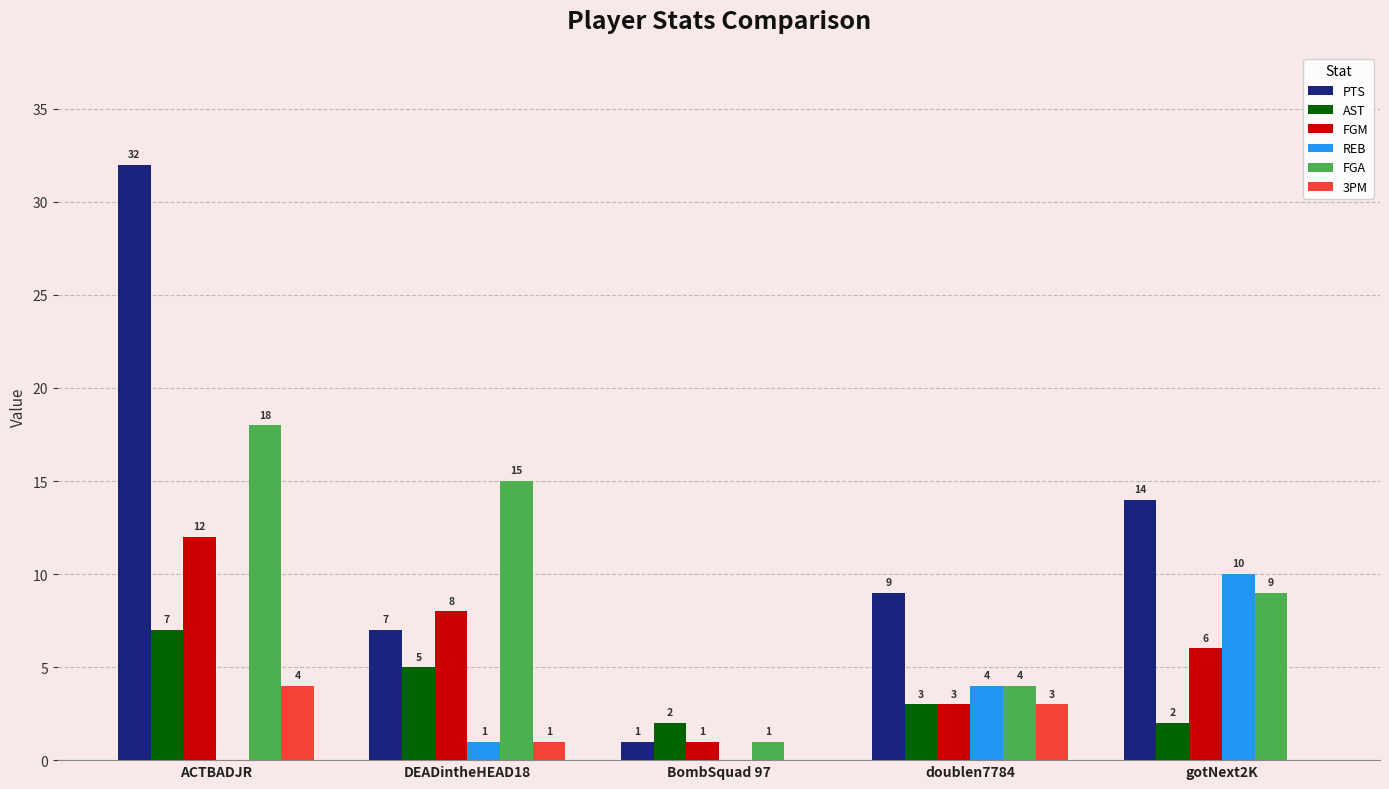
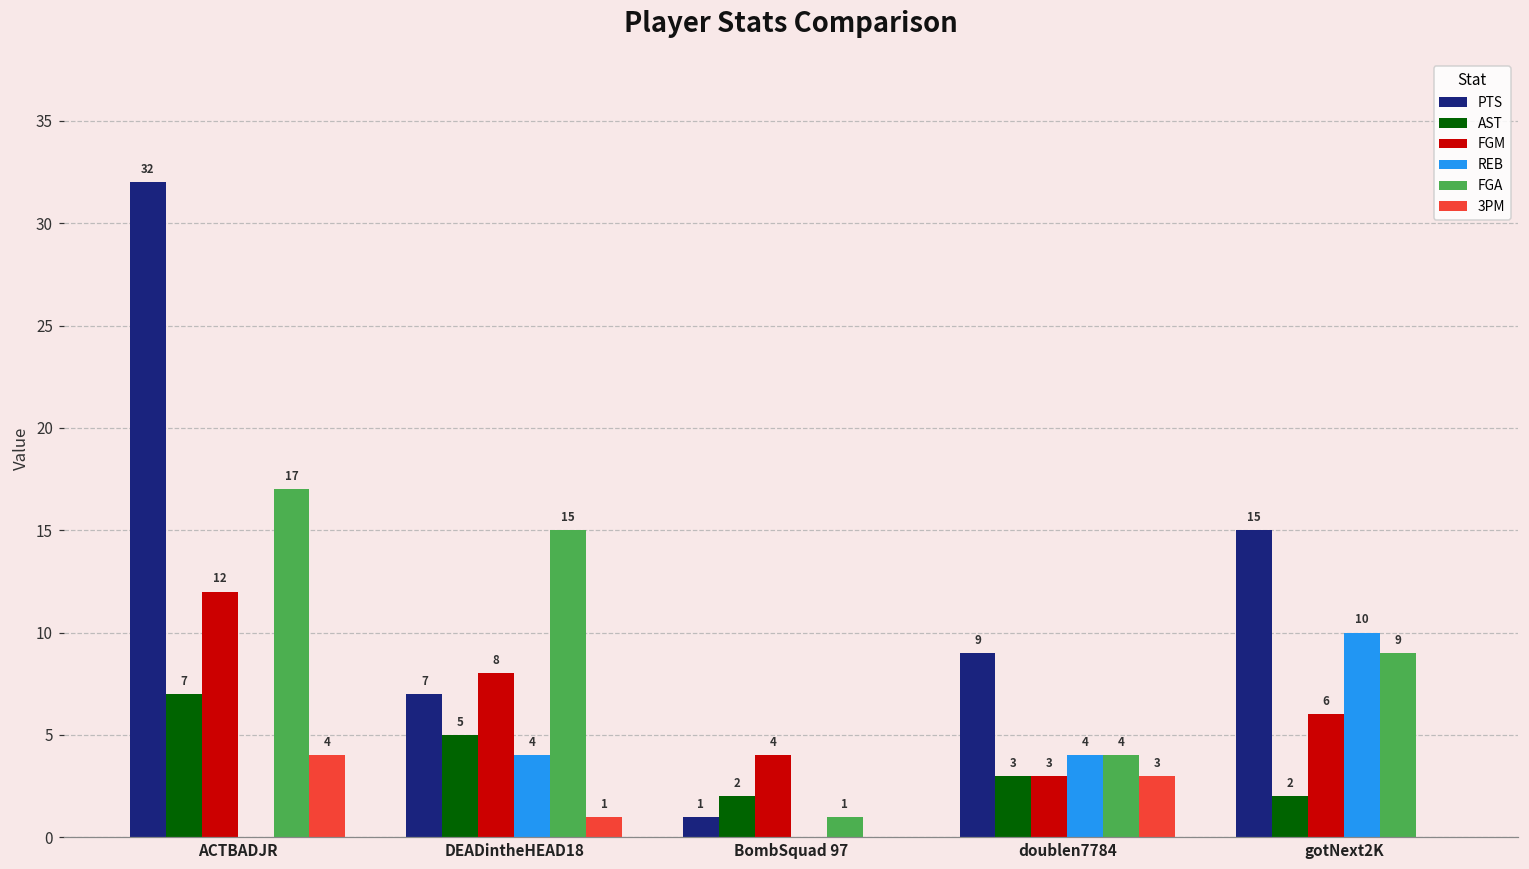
FGA, ACTBADJR: 18 -> 17
REB, DEADintheHEAD18: 1 -> 4
FGM, BombSquad 97: 1 -> 4
PTS, gotNext2K: 14 -> 15
